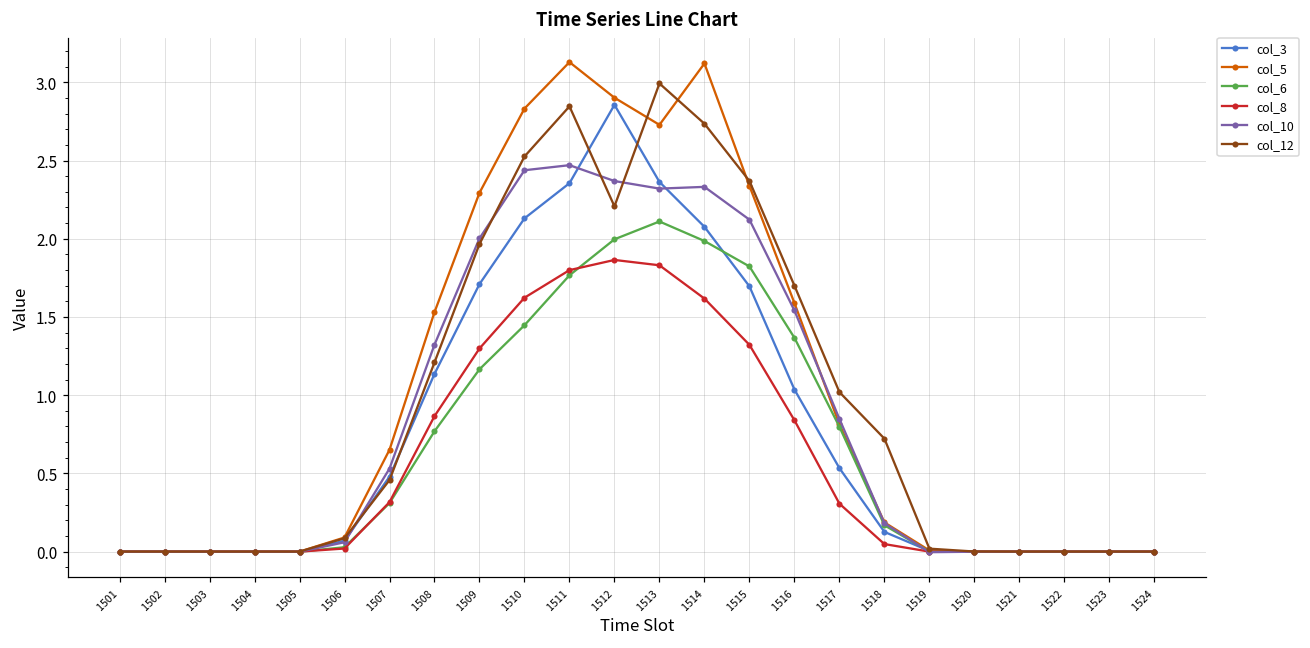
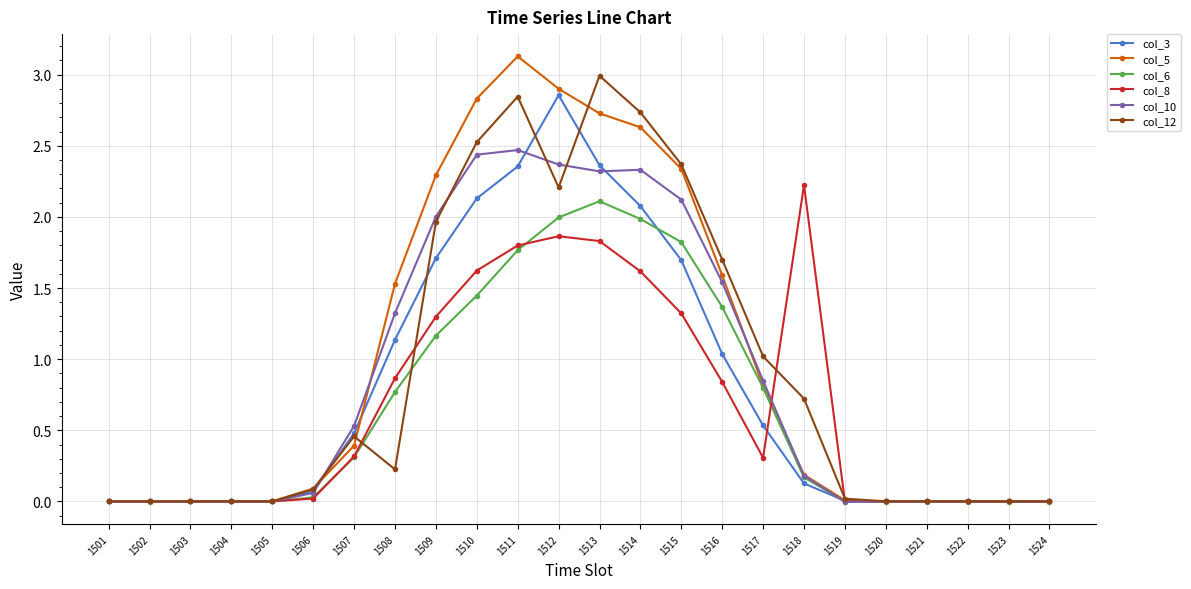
col_5, 1507: 0.65 -> 0.39
col_12, 1508: 1.21 -> 0.23
col_5, 1514: 3.12 -> 2.63
col_8, 1518: 0.05 -> 2.22
